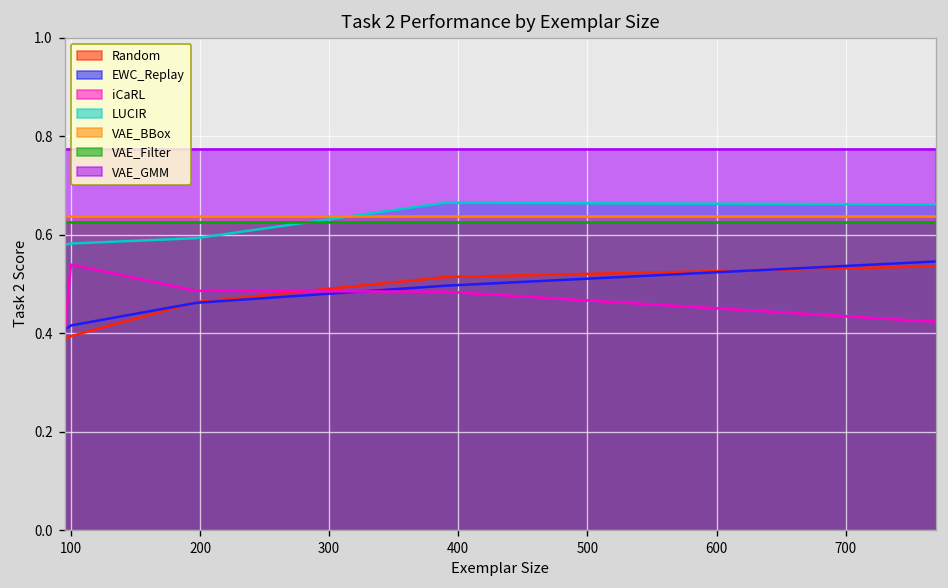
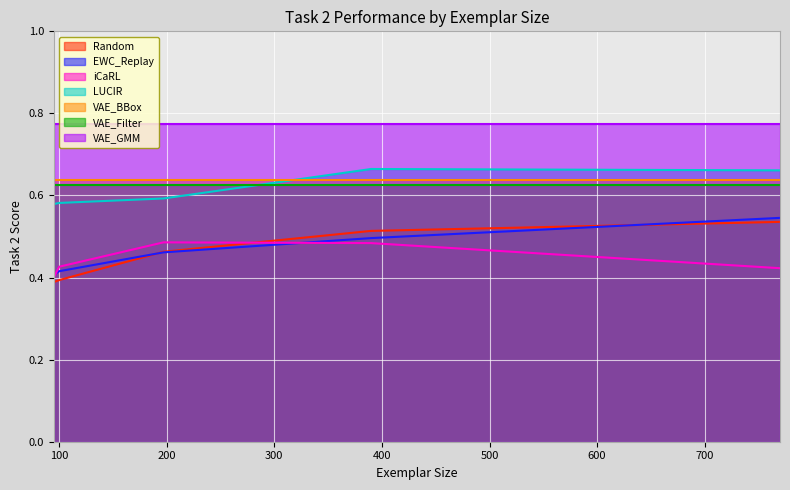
iCaRL, 100: 0.54 -> 0.43
